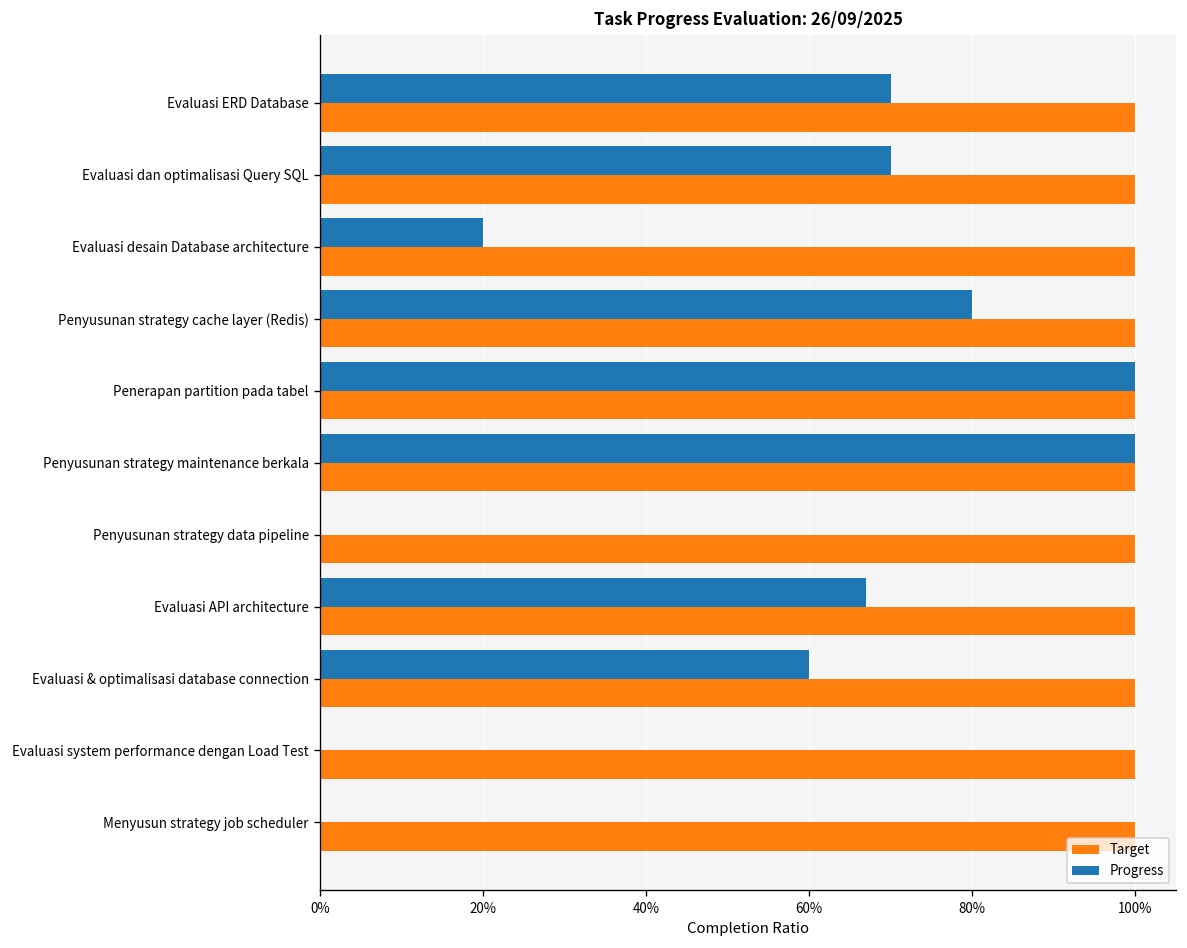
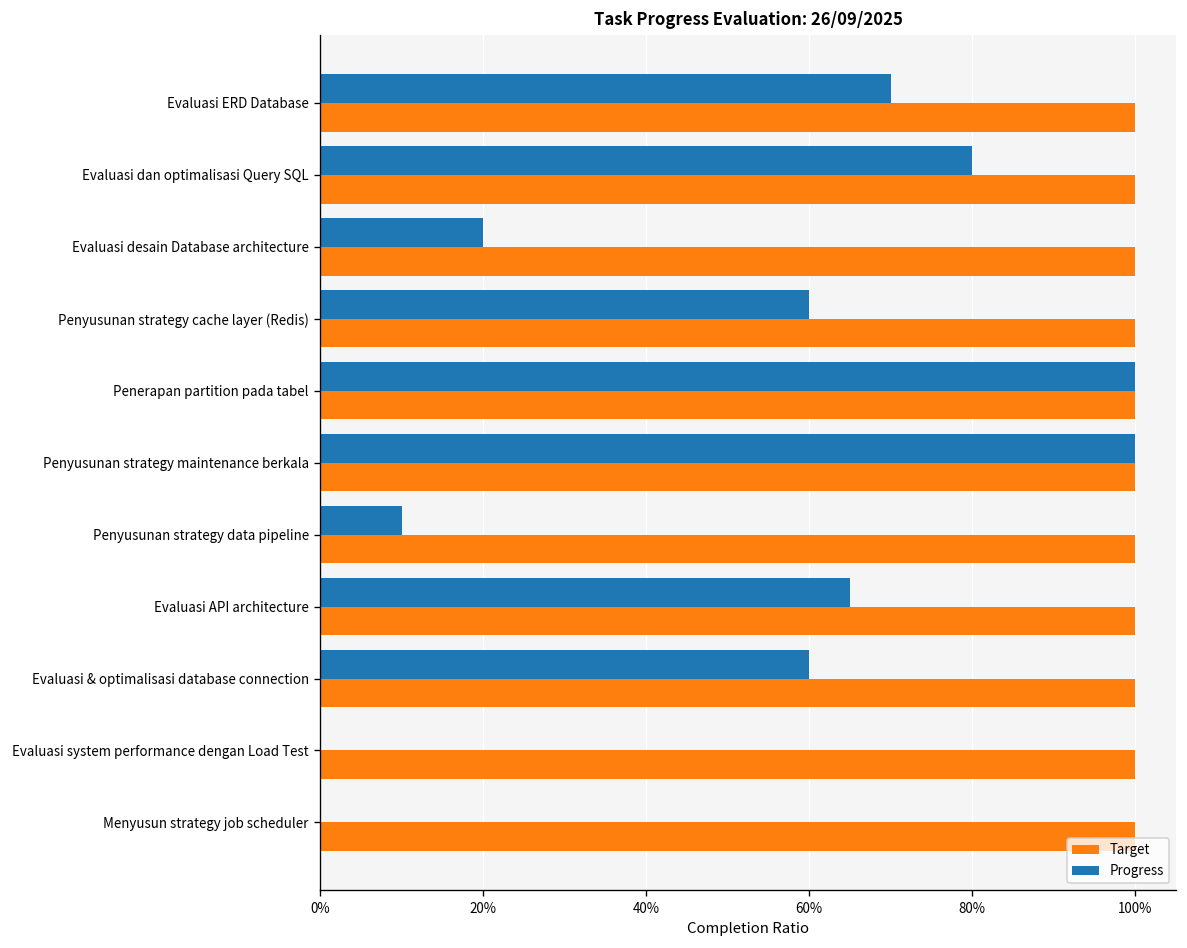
Progress, Evaluasi dan optimalisasi Query SQL: 70% -> 80%
Progress, Penyusunan strategy cache layer (Redis): 80% -> 60%
Progress, Penyusunan strategy data pipeline: 0% -> 10%
Progress, Evaluasi API architecture: 67% -> 65%
